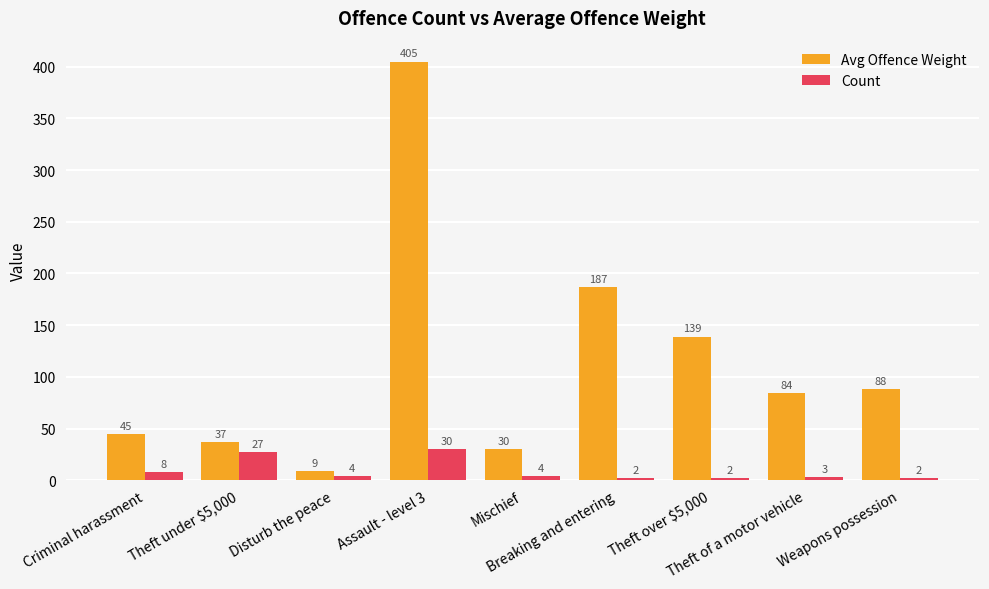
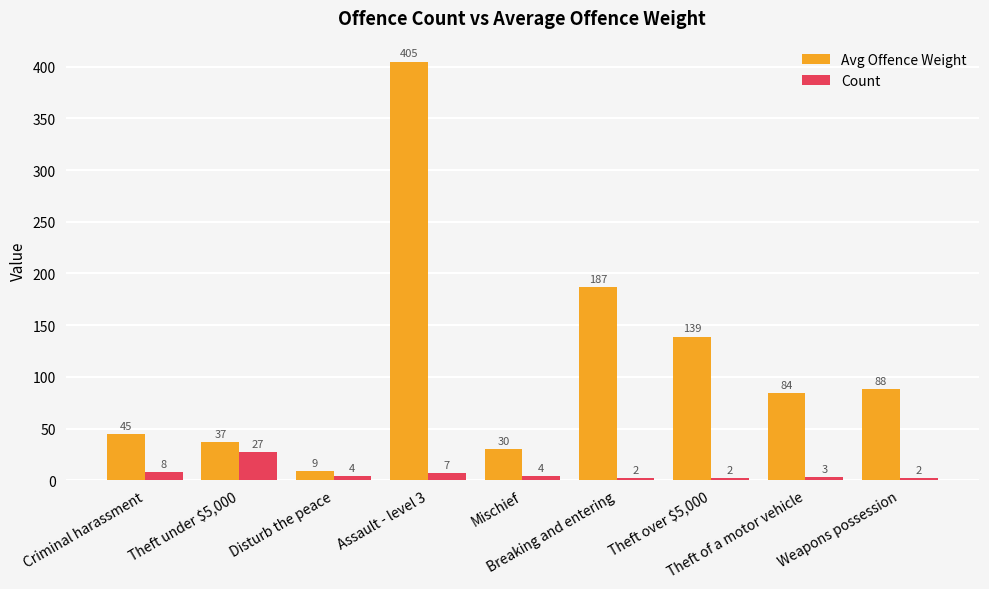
Count, Assault - level 3: 30 -> 7
